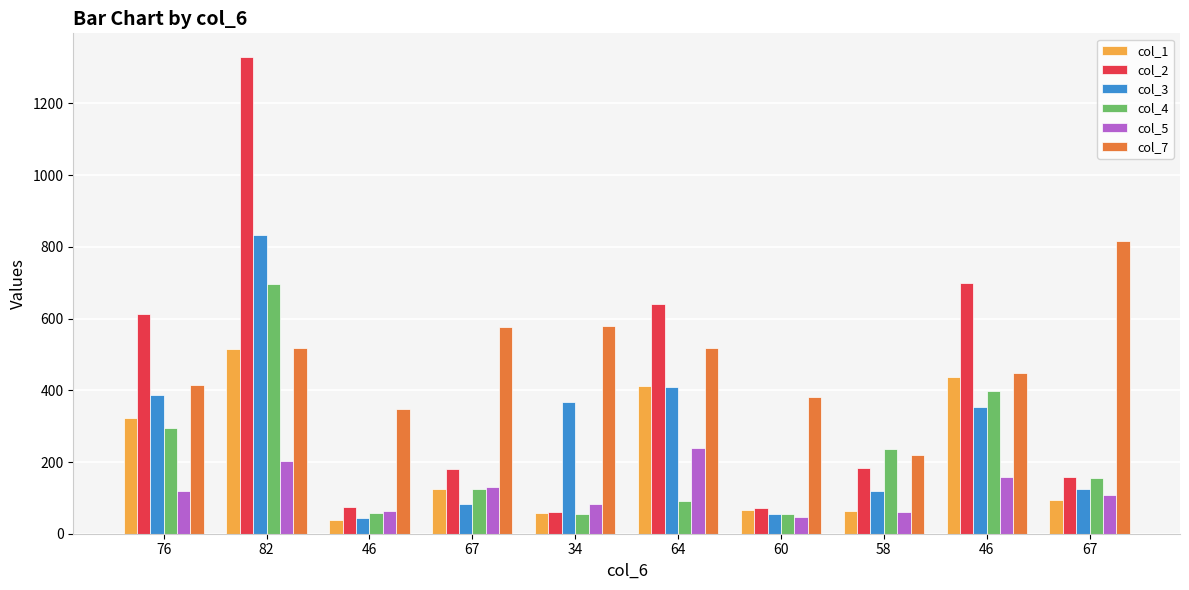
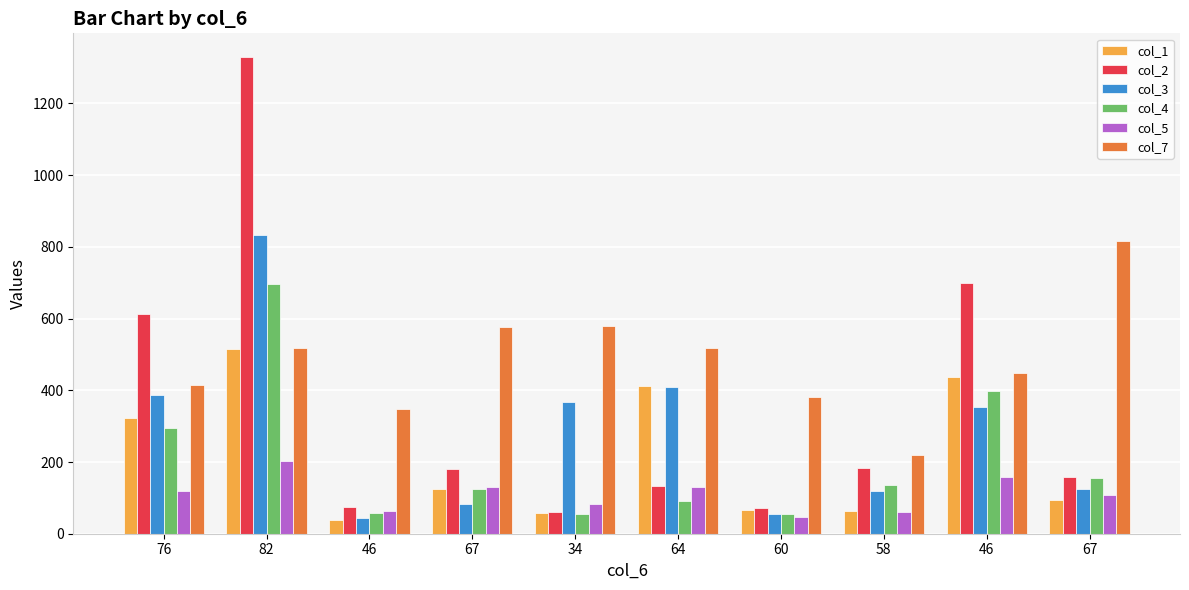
col_2, 64: 640 -> 130
col_5, 64: 240 -> 130
col_4, 58: 240 -> 140
